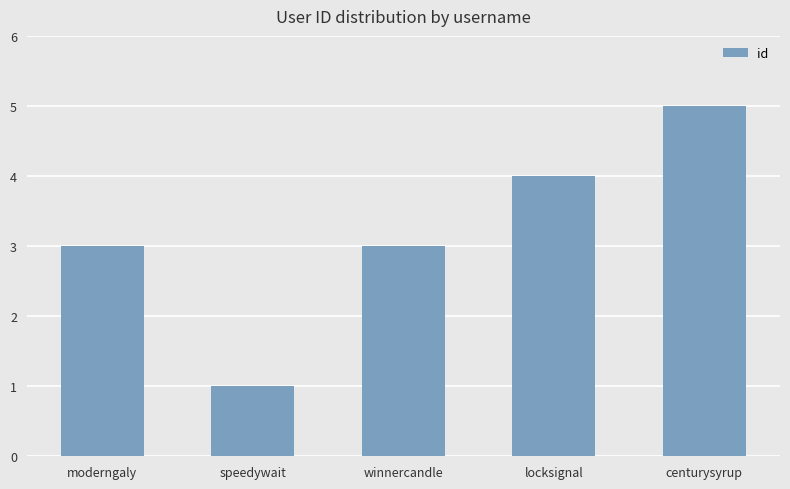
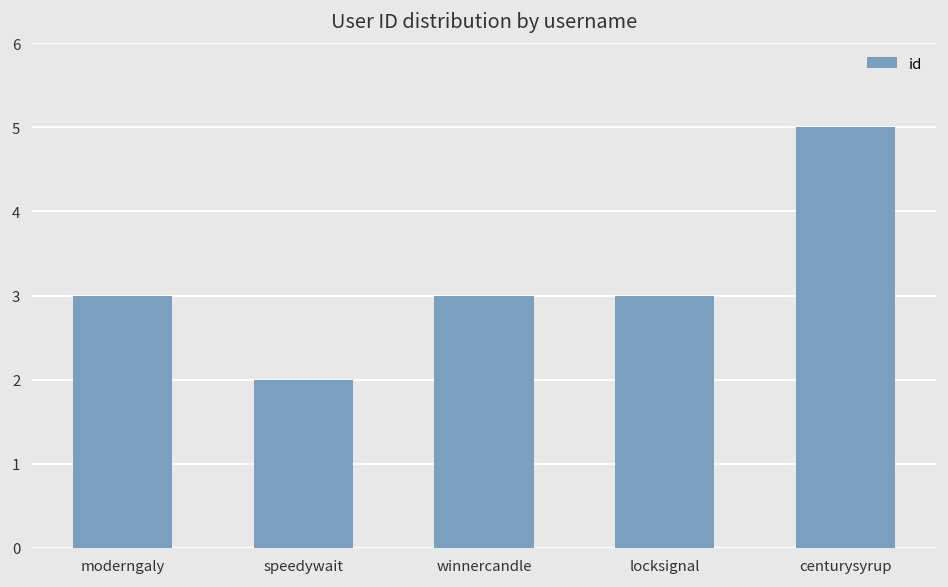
speedywait: 1 -> 2
locksignal: 4 -> 3
